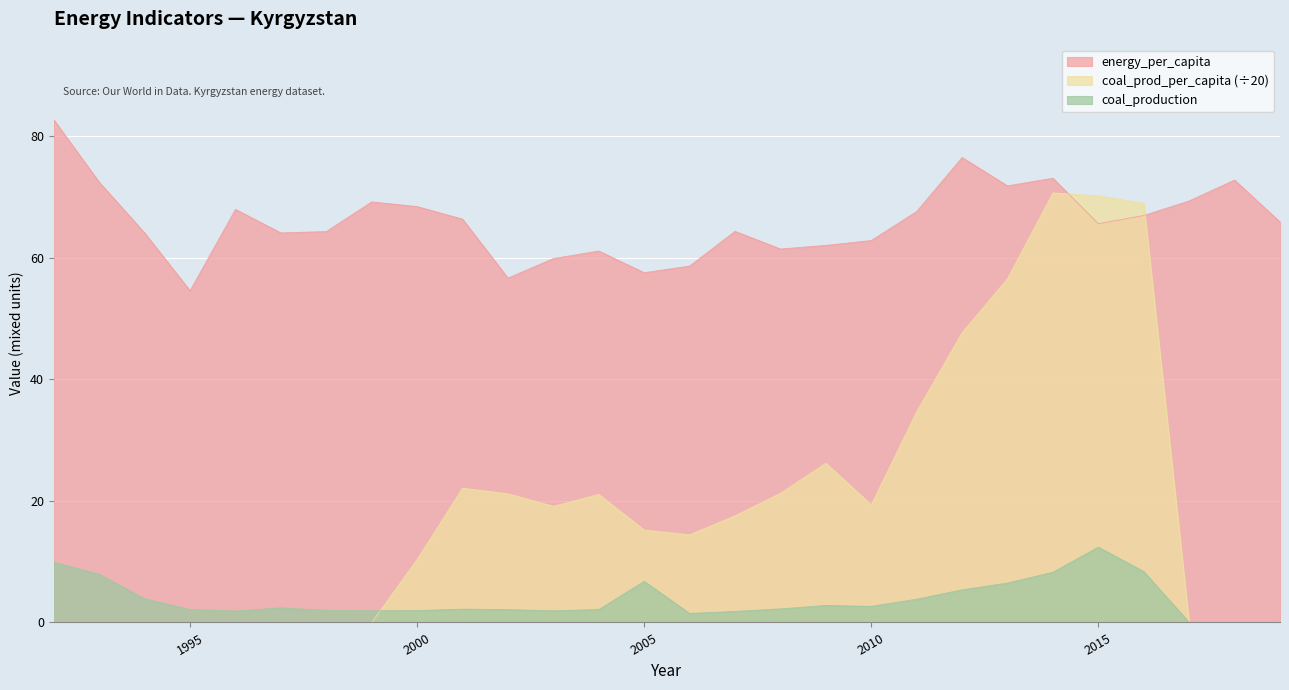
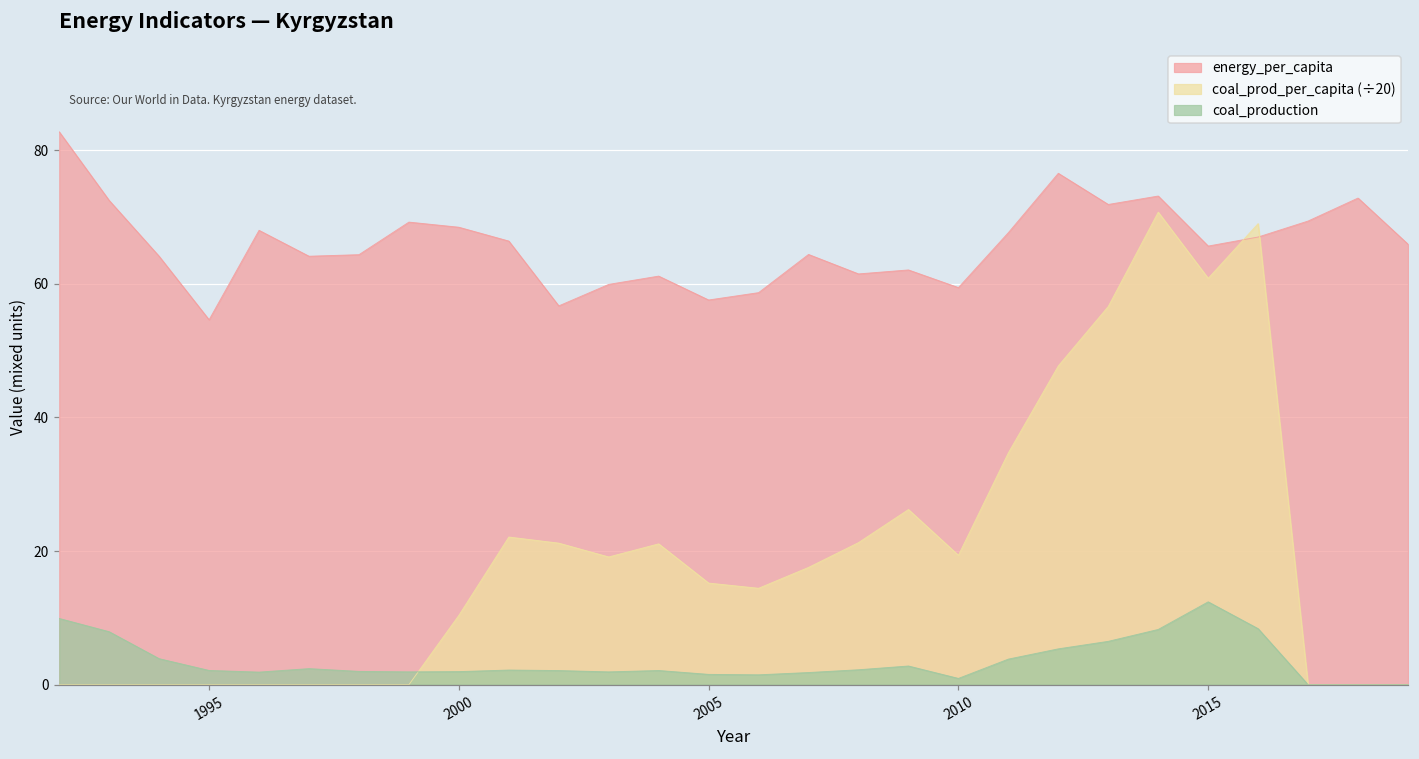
coal_production, 2005: 7 -> 2
energy_per_capita, 2010: 63 -> 59
coal_production, 2010: 3 -> 1
coal_prod_per_capita (÷20), 2015: 70 -> 61
